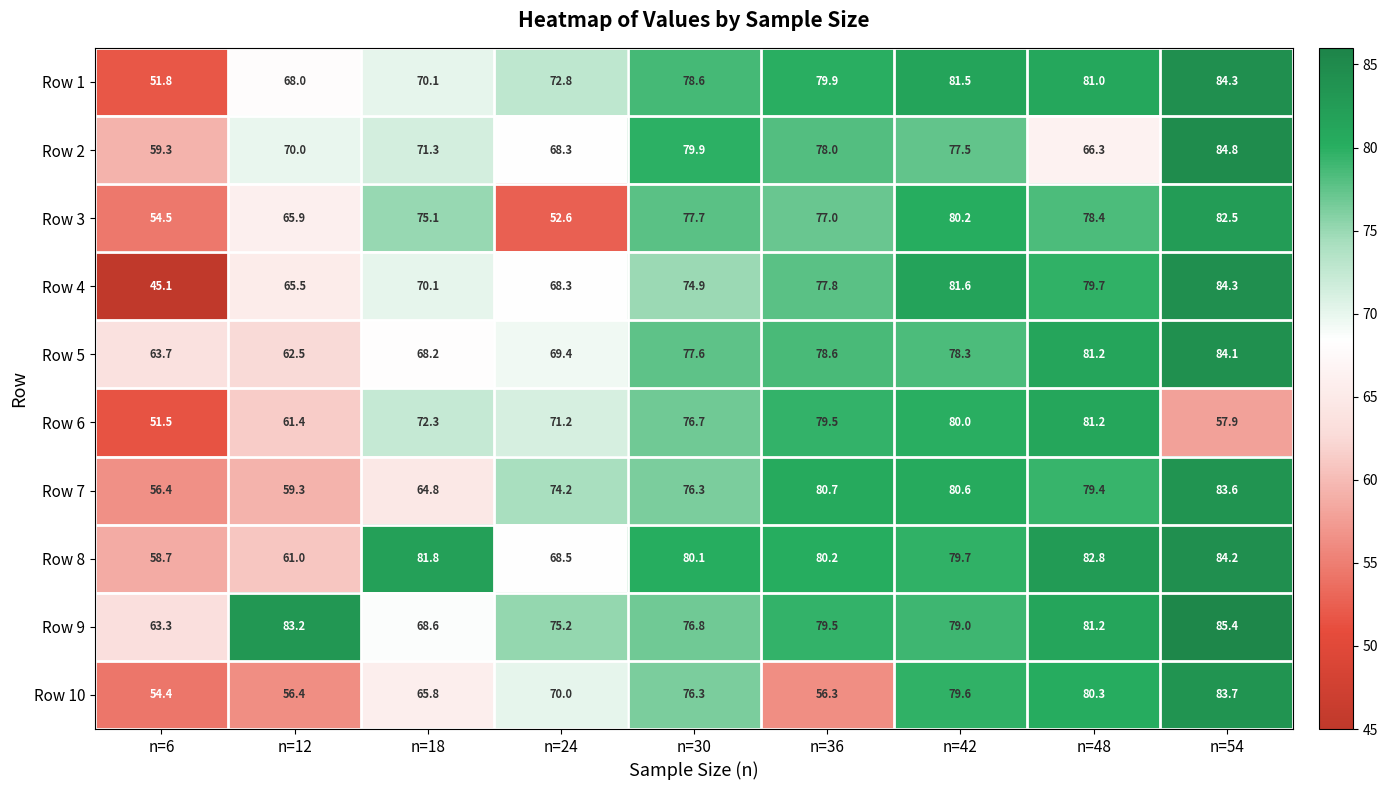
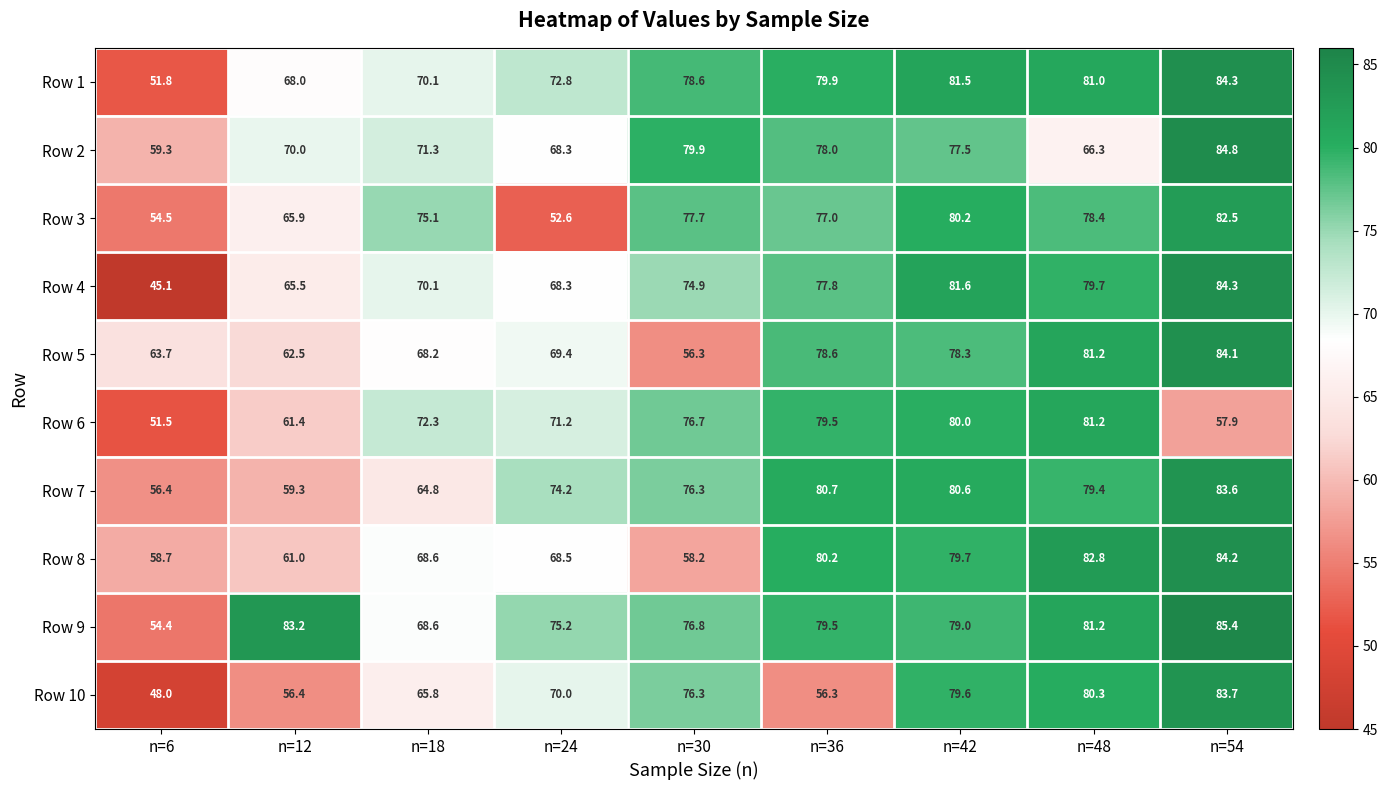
Row 5, n=30: 77.6 -> 56.3
Row 8, n=18: 81.8 -> 68.6
Row 8, n=30: 80.1 -> 58.2
Row 9, n=6: 63.3 -> 54.4
Row 10, n=6: 54.4 -> 48.0
